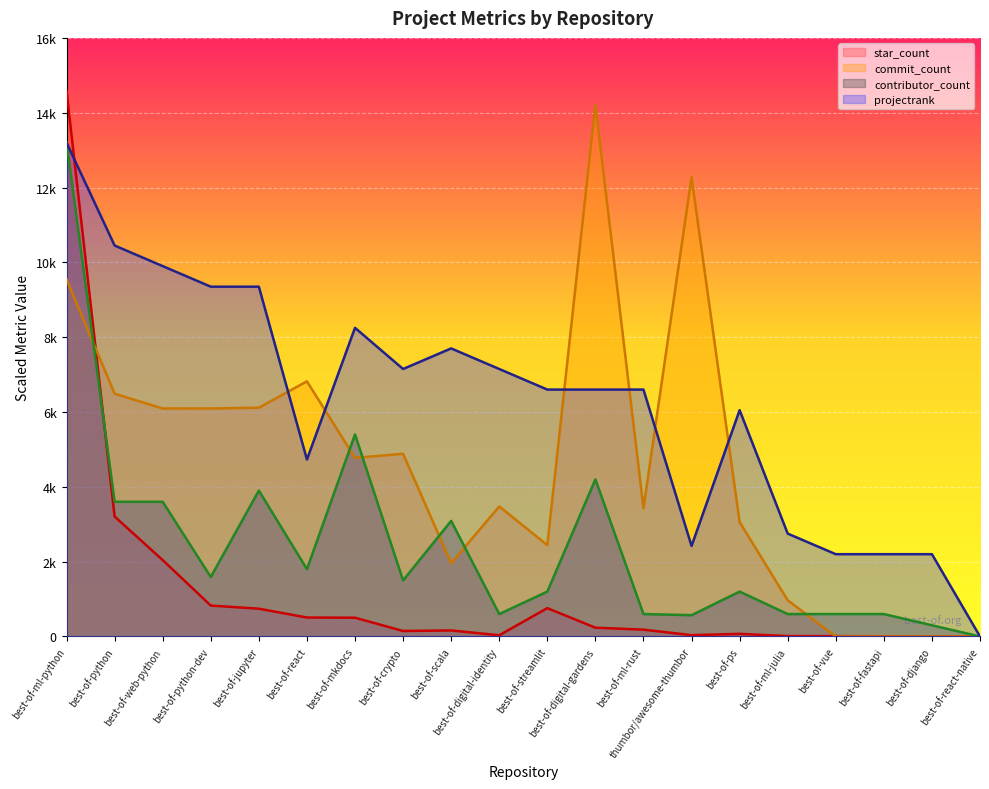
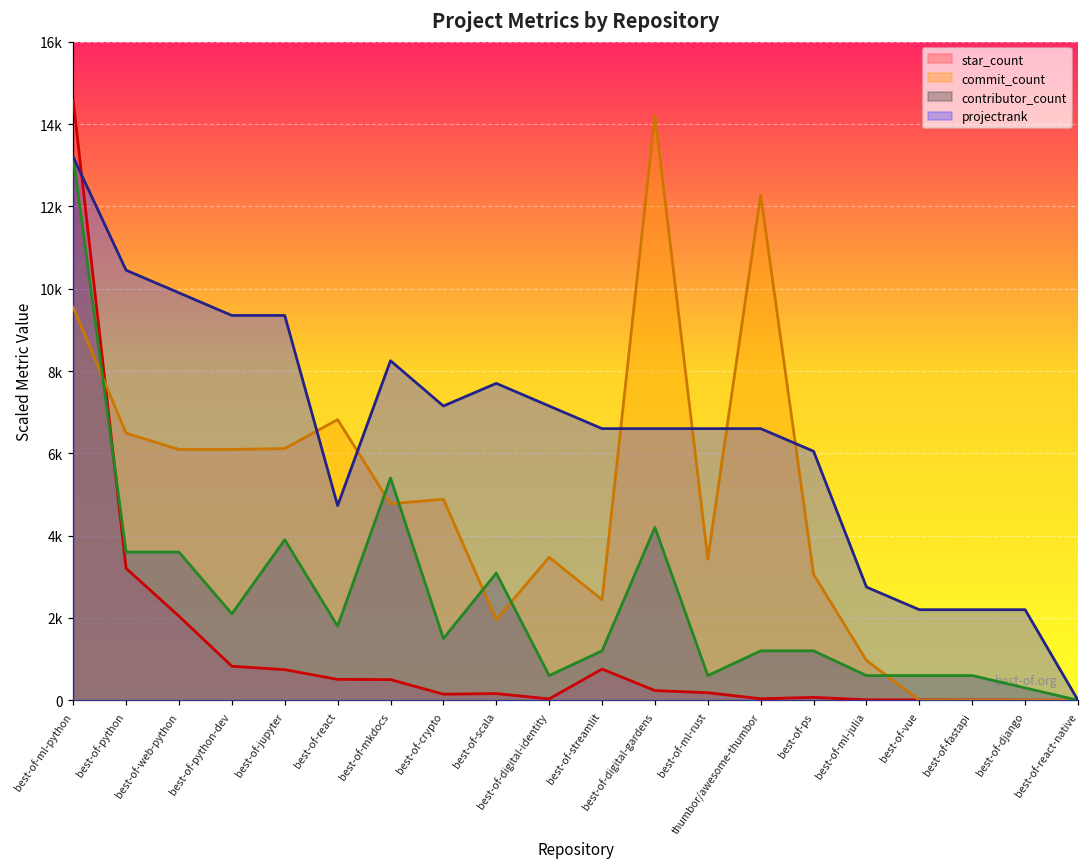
contributor_count, best-of-python-dev: 1600 -> 2100
contributor_count, thumbor/awesome-thumbor: 600 -> 1200
projectrank, thumbor/awesome-thumbor: 2400 -> 6600
